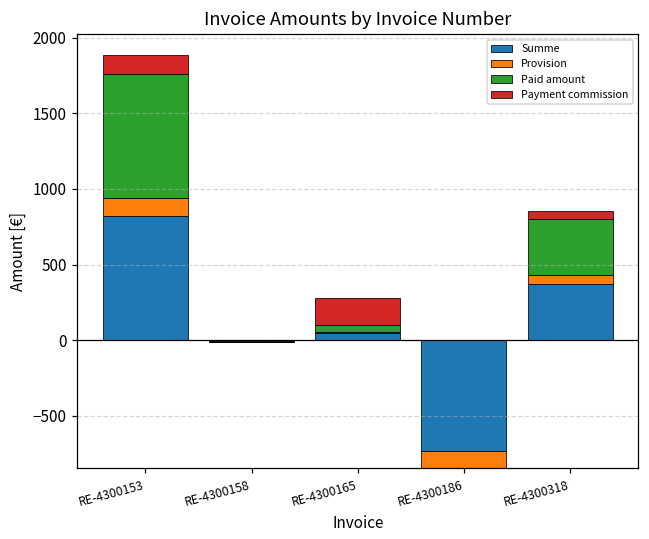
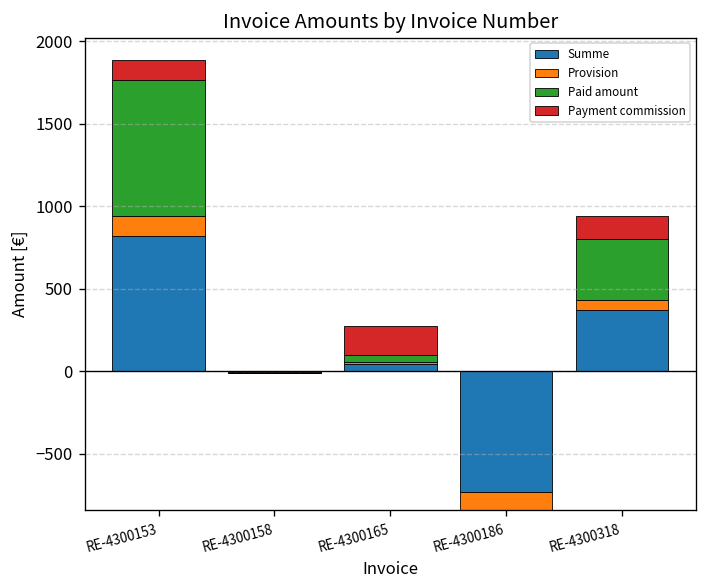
Payment commission, RE-4300318: 60 -> 140
